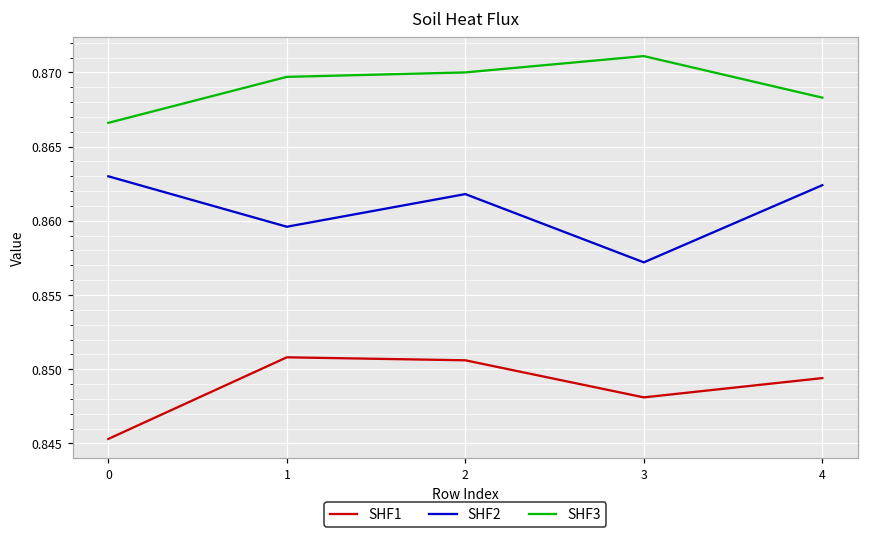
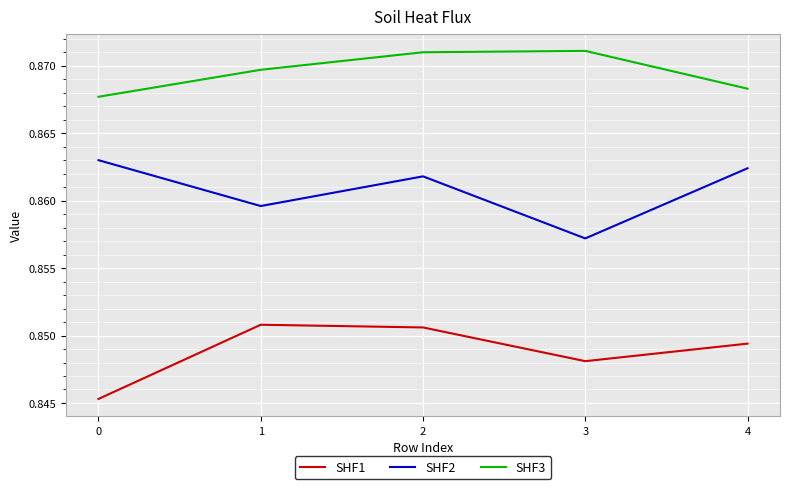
SHF3, 0: 0.8666 -> 0.8677
SHF3, 2: 0.870 -> 0.871
